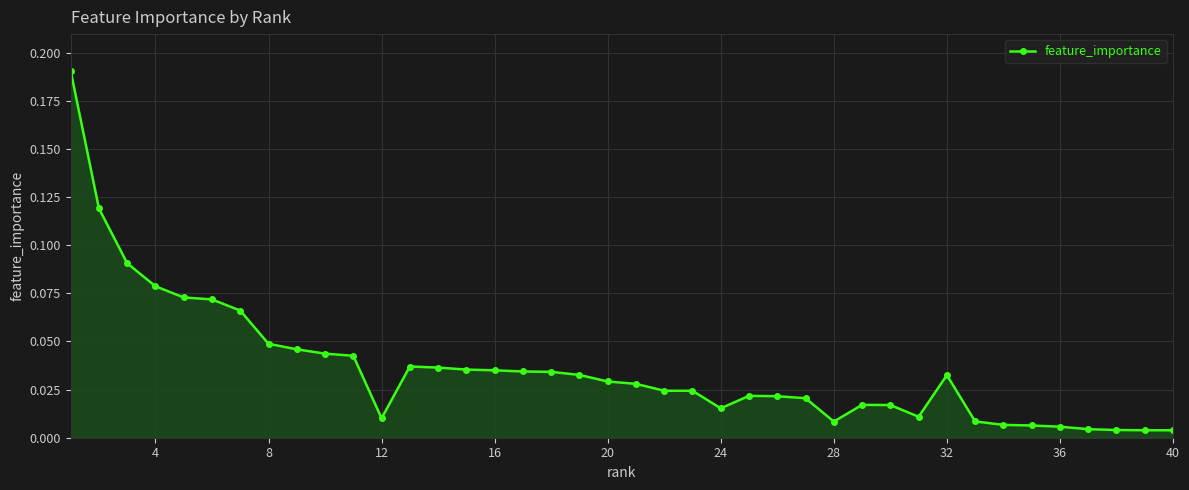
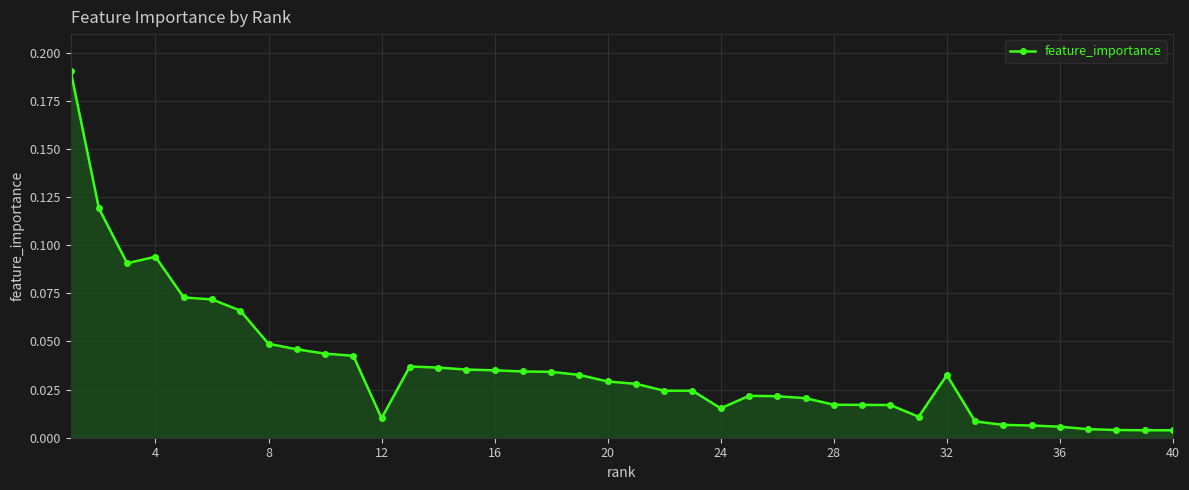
4: 0.079 -> 0.094
28: 0.008 -> 0.017
